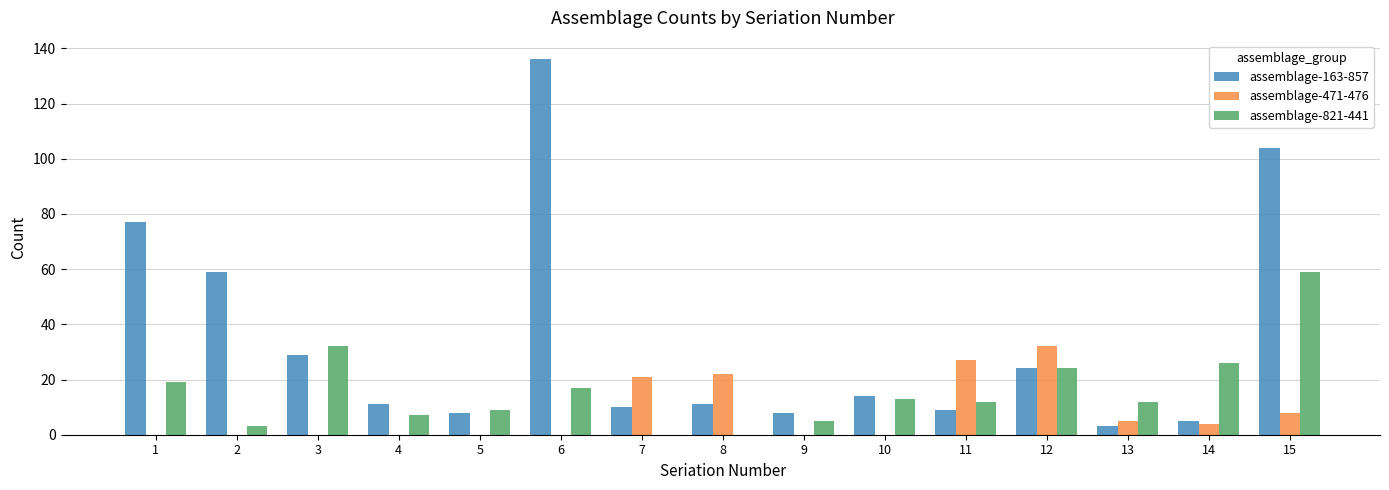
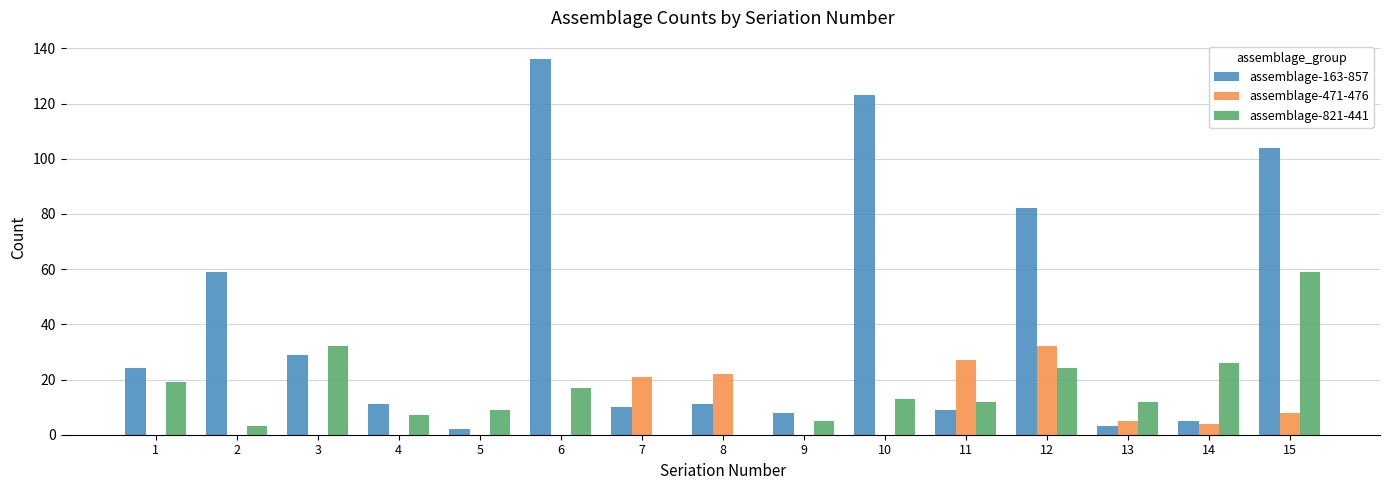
assemblage-163-857, 1: 77 -> 24
assemblage-163-857, 5: 8 -> 2
assemblage-163-857, 10: 14 -> 123
assemblage-163-857, 12: 24 -> 82
